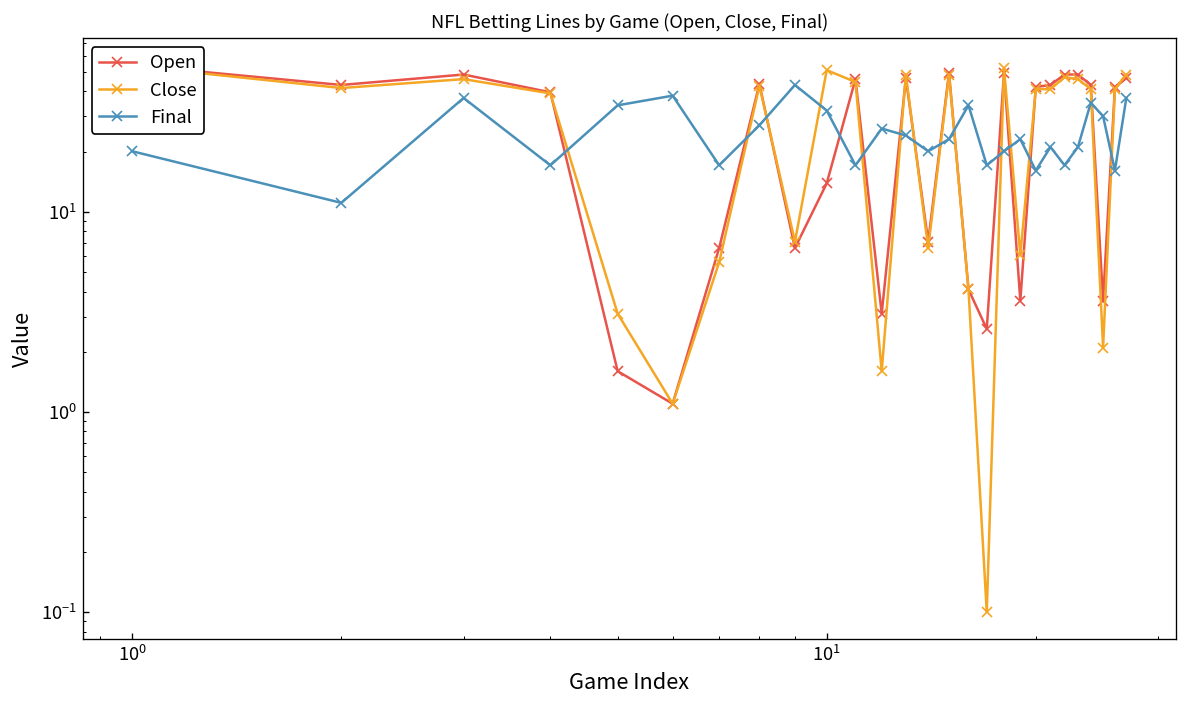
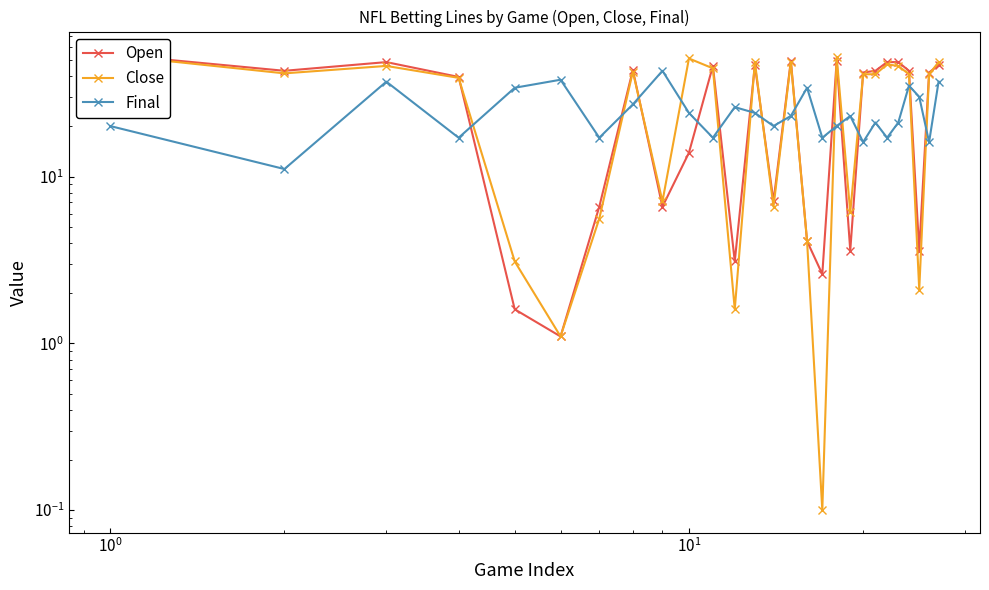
Final, 10^1: 32 -> 24
